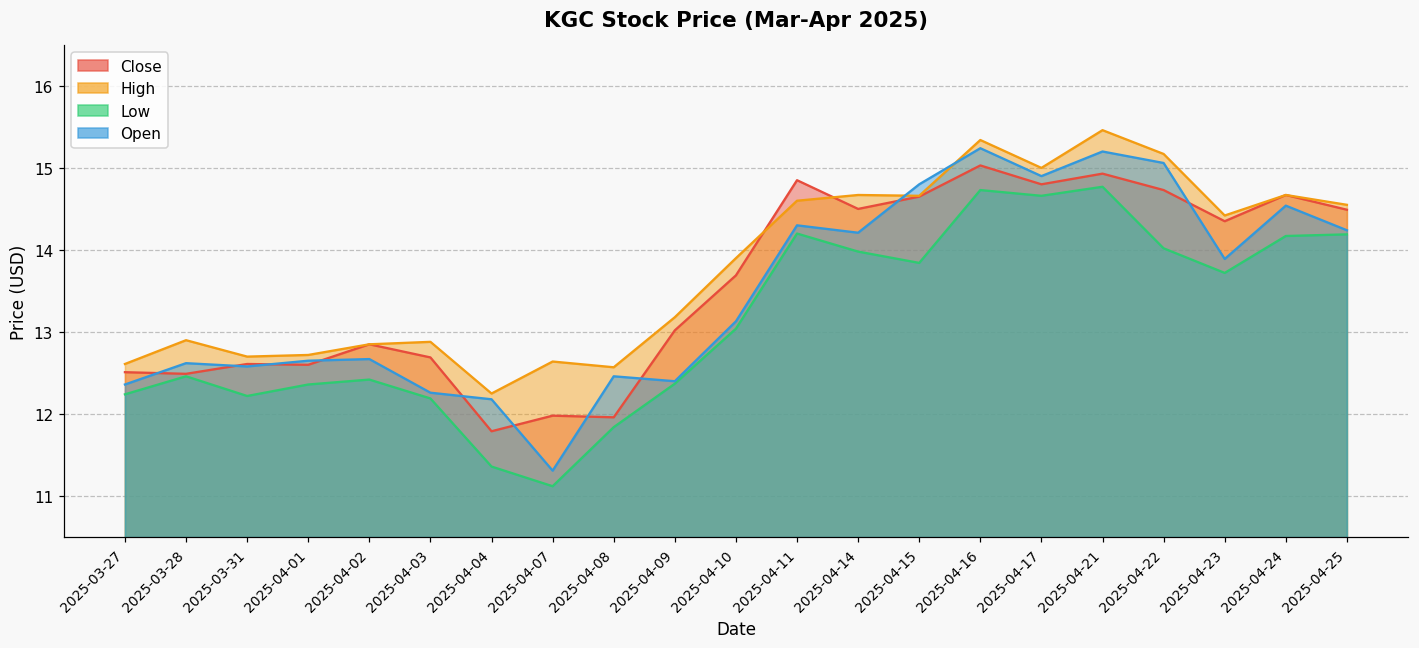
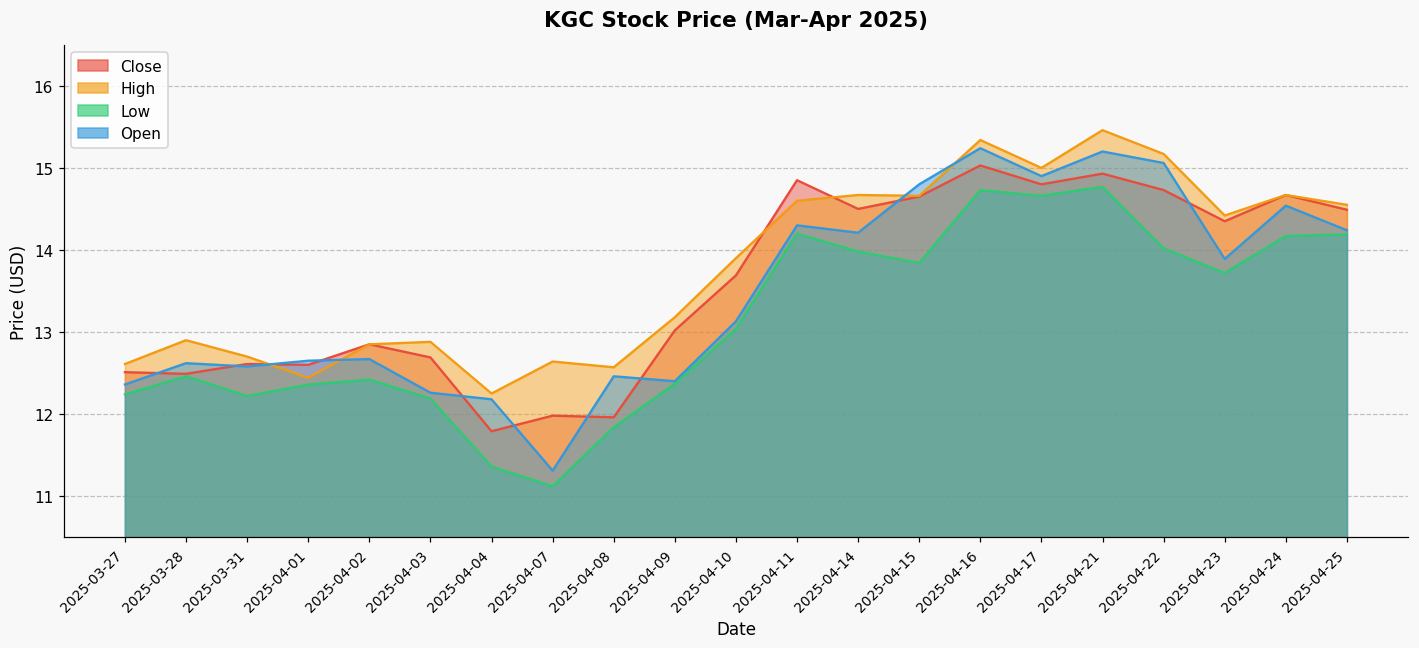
High, 2025-04-01: 12.7 -> 12.4
